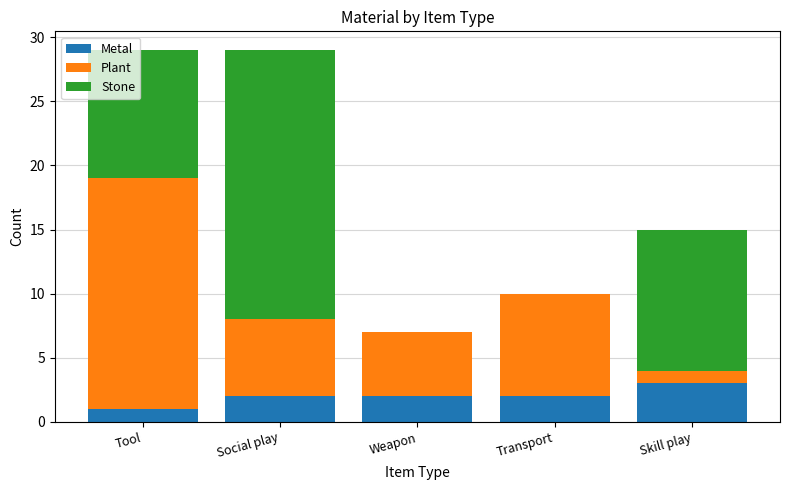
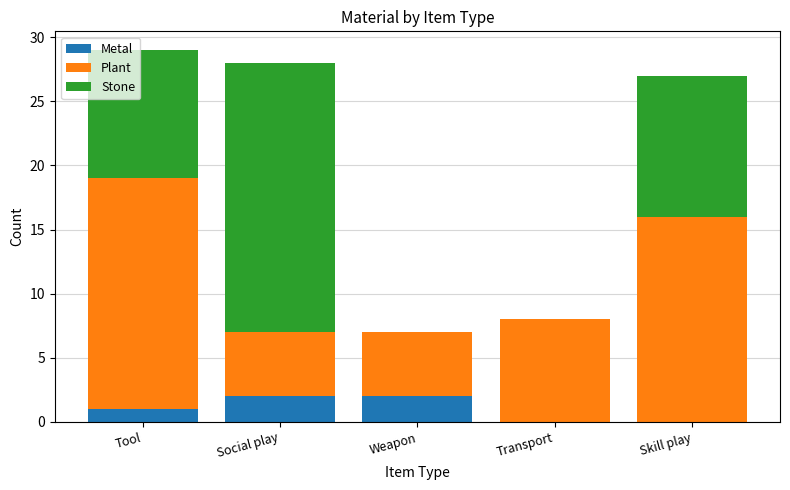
Plant, Social play: 6 -> 5
Metal, Transport: 2 -> 0
Metal, Skill play: 3 -> 0
Plant, Skill play: 1 -> 16
